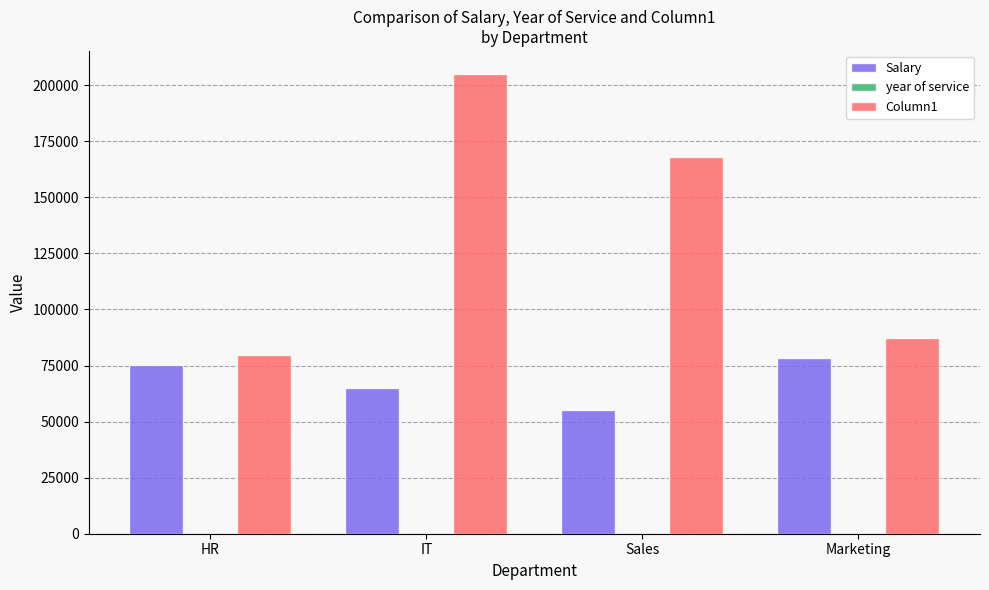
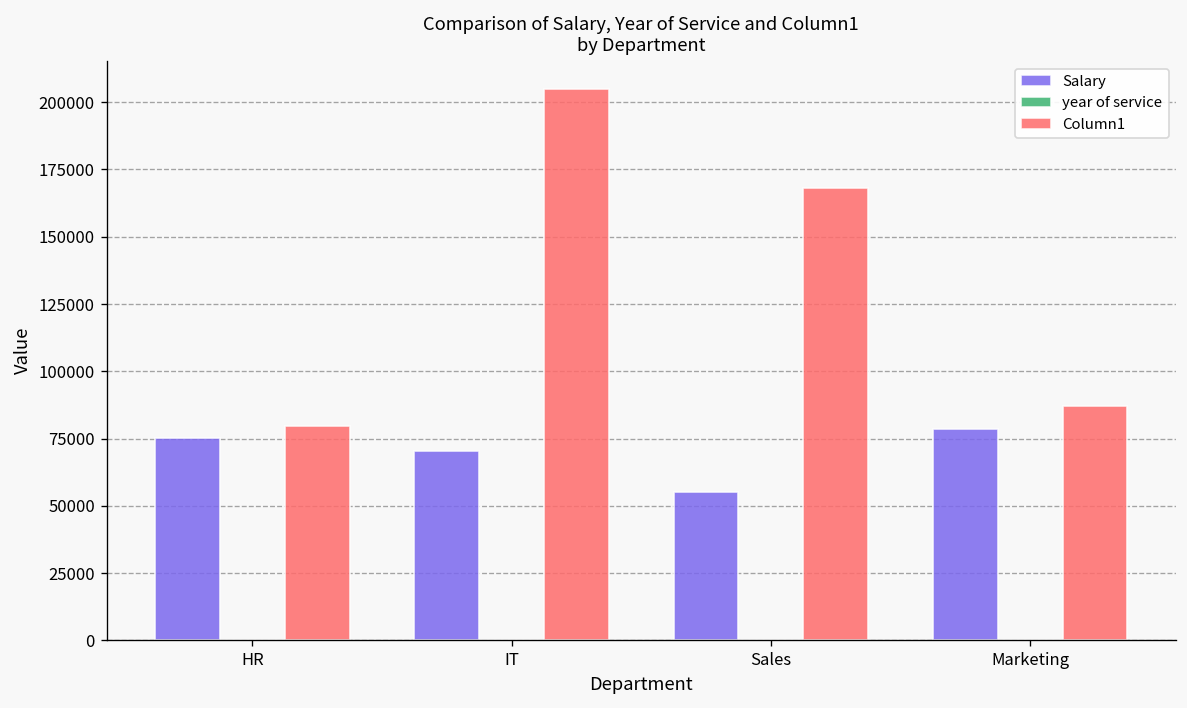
Salary, IT: 65000 -> 71000
